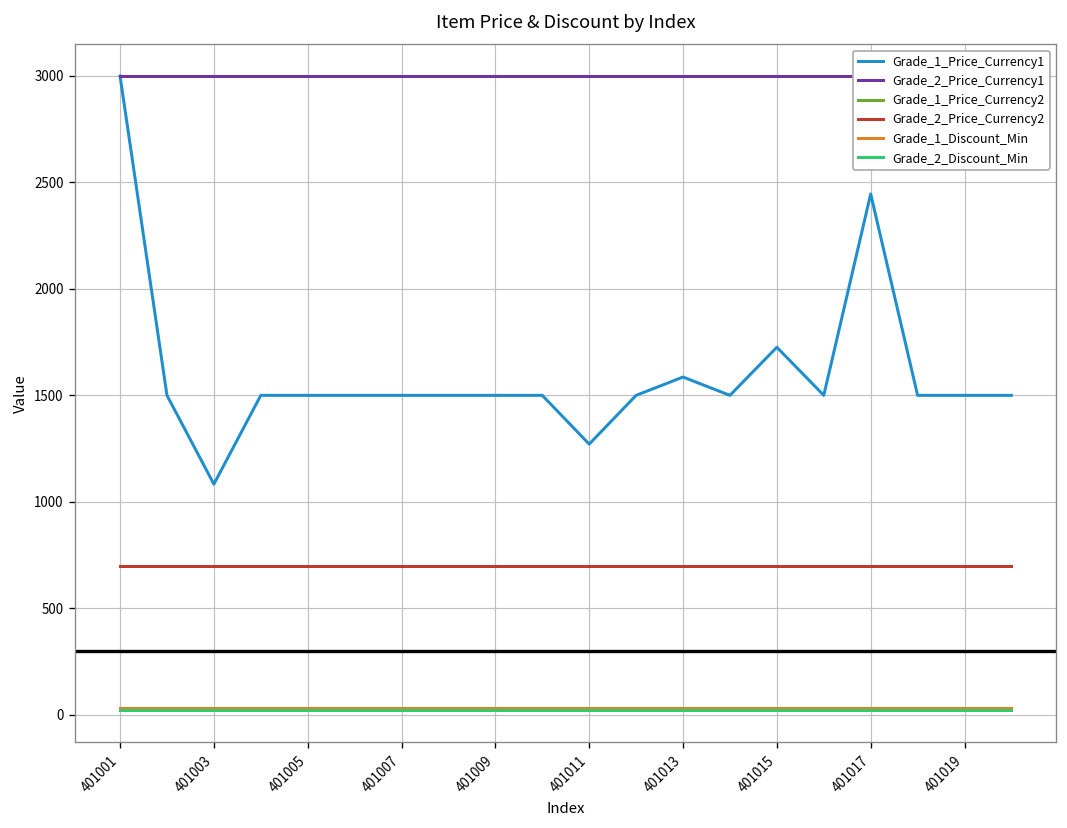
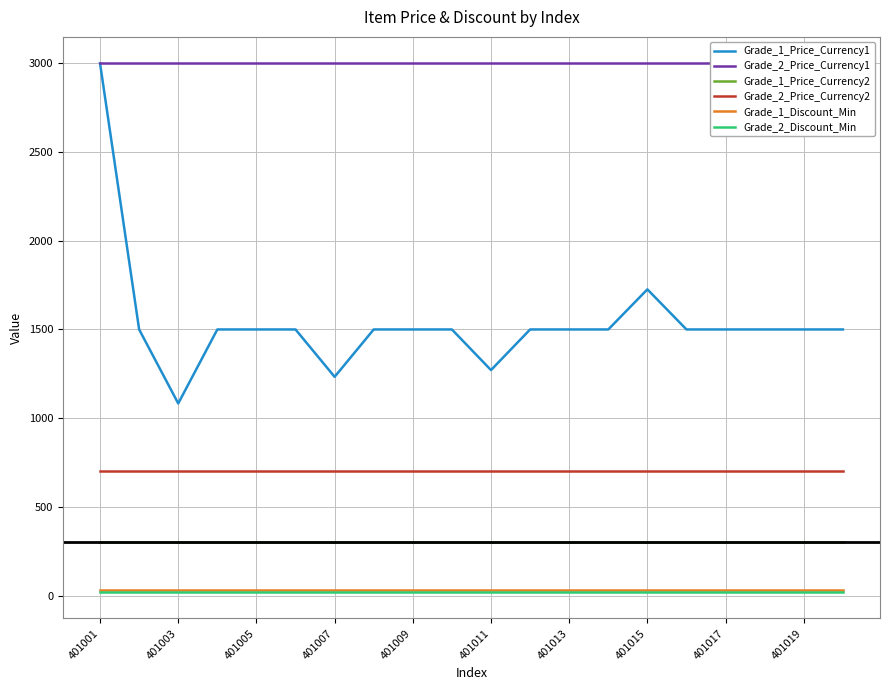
Grade_1_Price_Currency1, 401007: 1500 -> 1230
Grade_1_Price_Currency1, 401013: 1590 -> 1500
Grade_1_Price_Currency1, 401017: 2450 -> 1500
